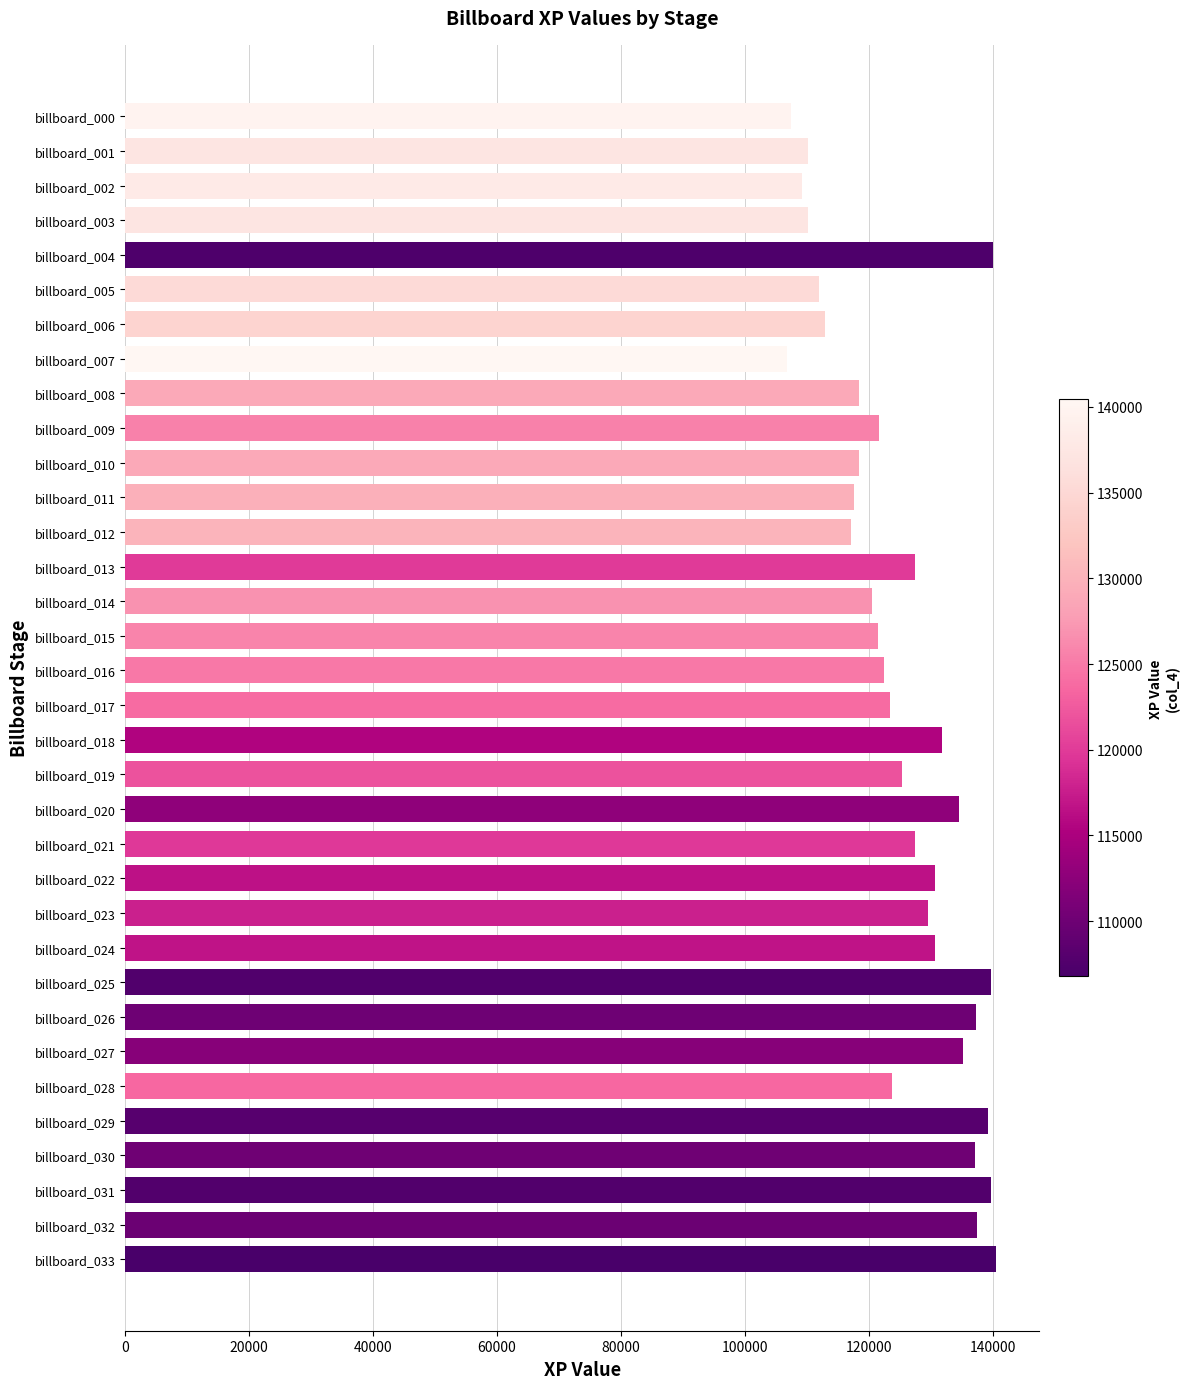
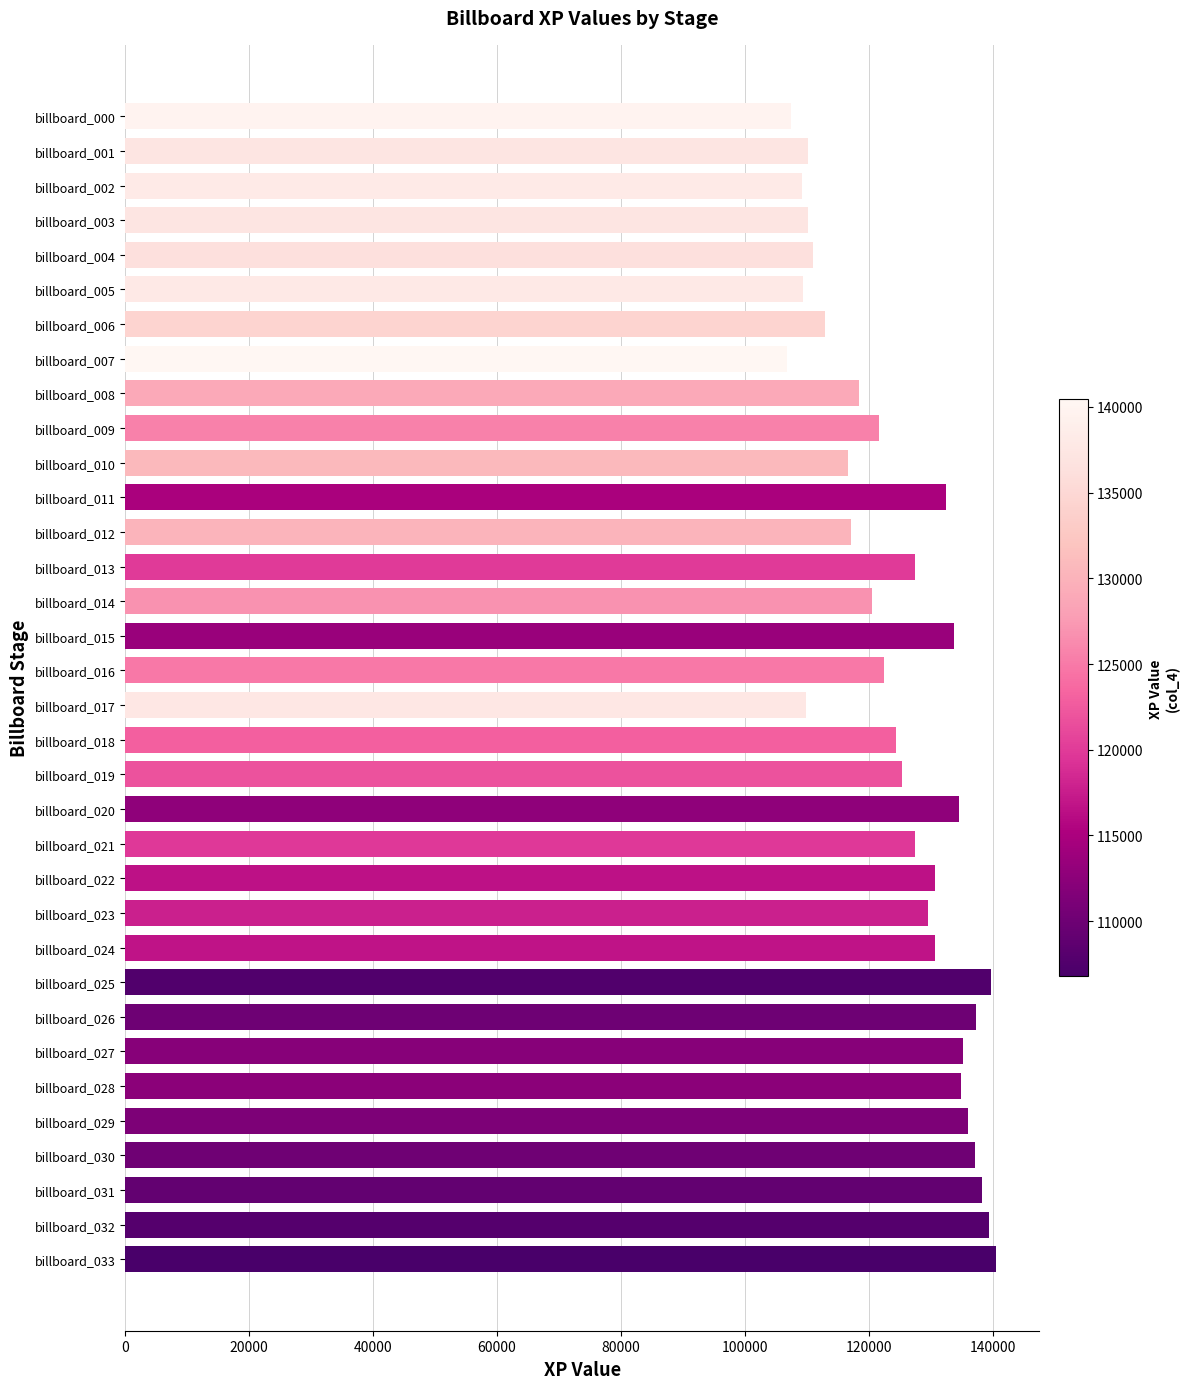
billboard_004: 140000 -> 111000
billboard_005: 112000 -> 109000
billboard_010: 118000 -> 117000
billboard_011: 118000 -> 132000
billboard_015: 121000 -> 134000
billboard_017: 123000 -> 110000
billboard_018: 132000 -> 124000
billboard_028: 124000 -> 135000
billboard_029: 139000 -> 136000
billboard_031: 140000 -> 138000
billboard_032: 137000 -> 139000
